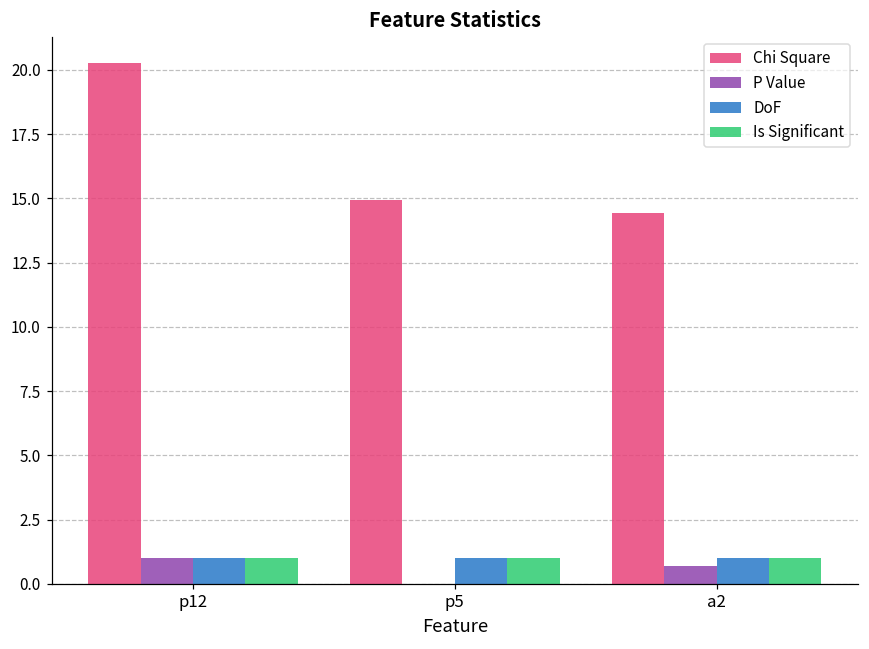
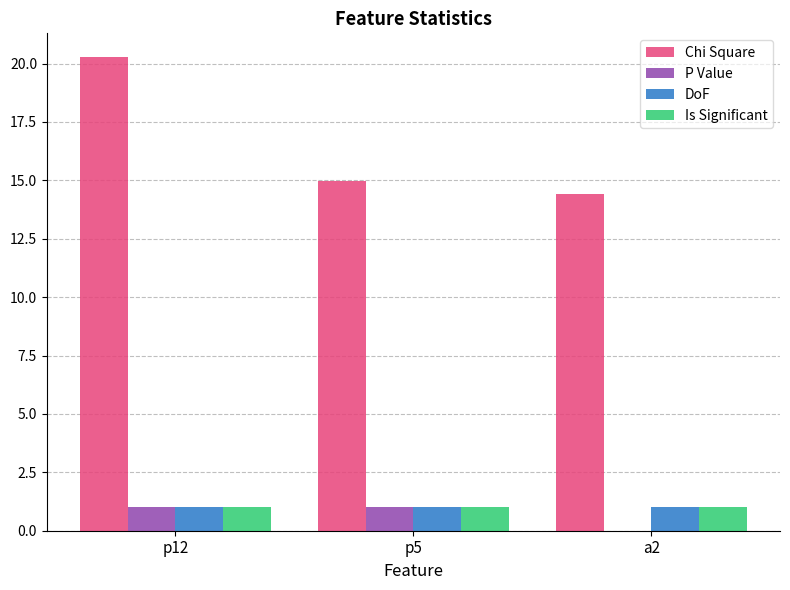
P Value, p5: 0 -> 1
P Value, a2: 0.7 -> 0.0
